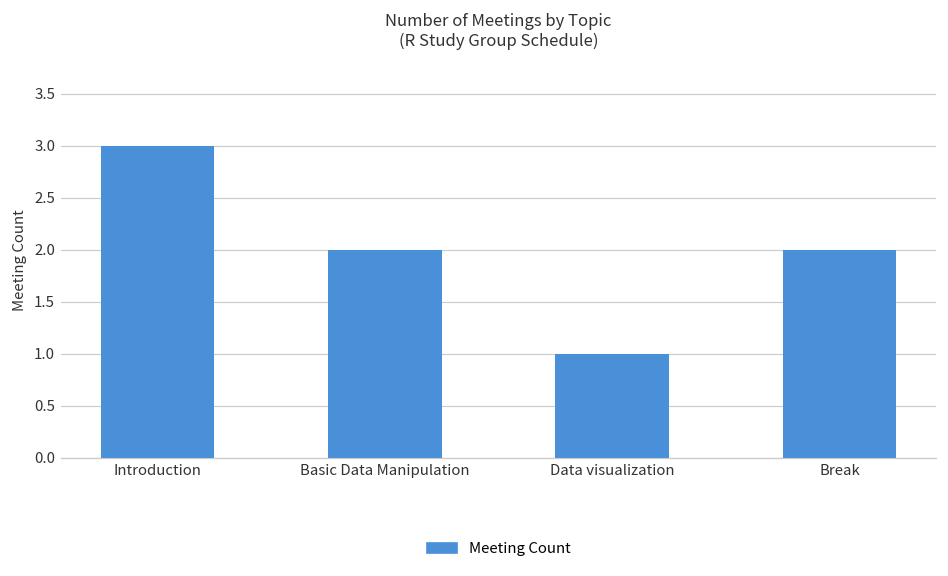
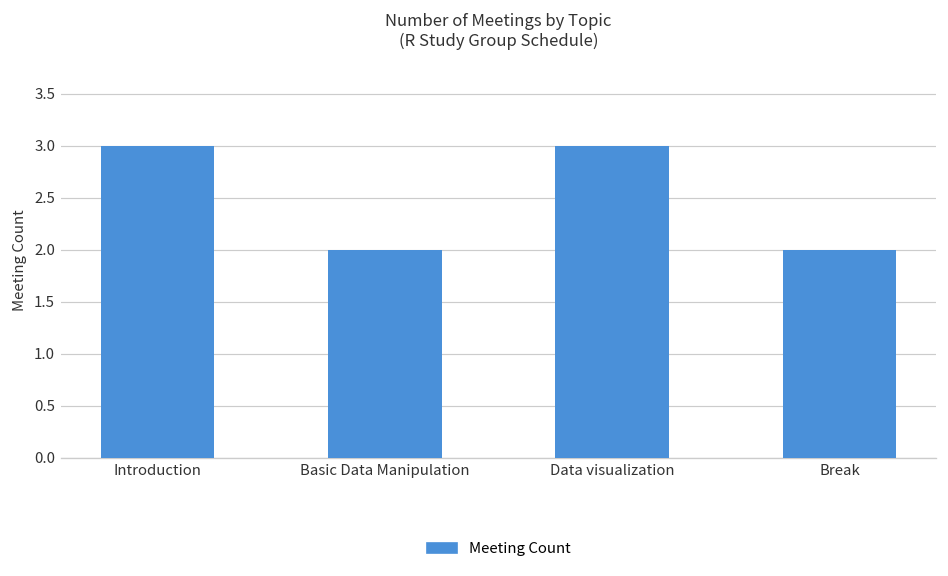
Data visualization: 1 -> 3
